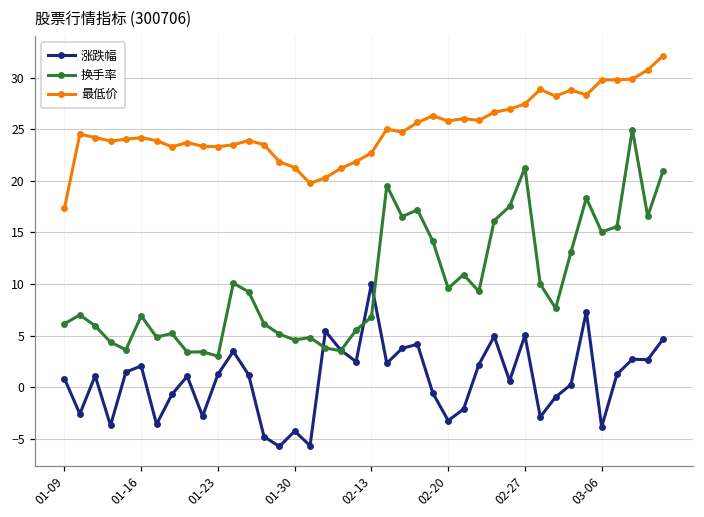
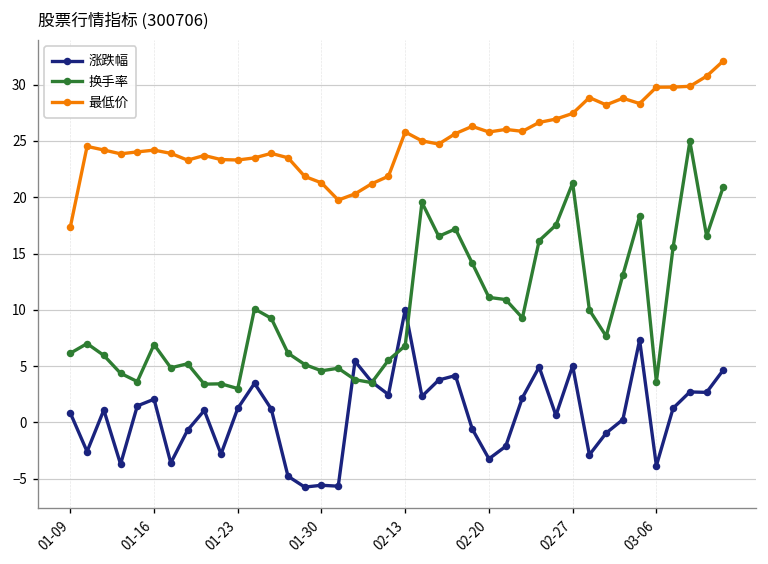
涨跌幅, 01-30: -4 -> -6
最低价, 02-13: 23 -> 26
换手率, 02-20: 10 -> 11
换手率, 03-06: 15 -> 4
